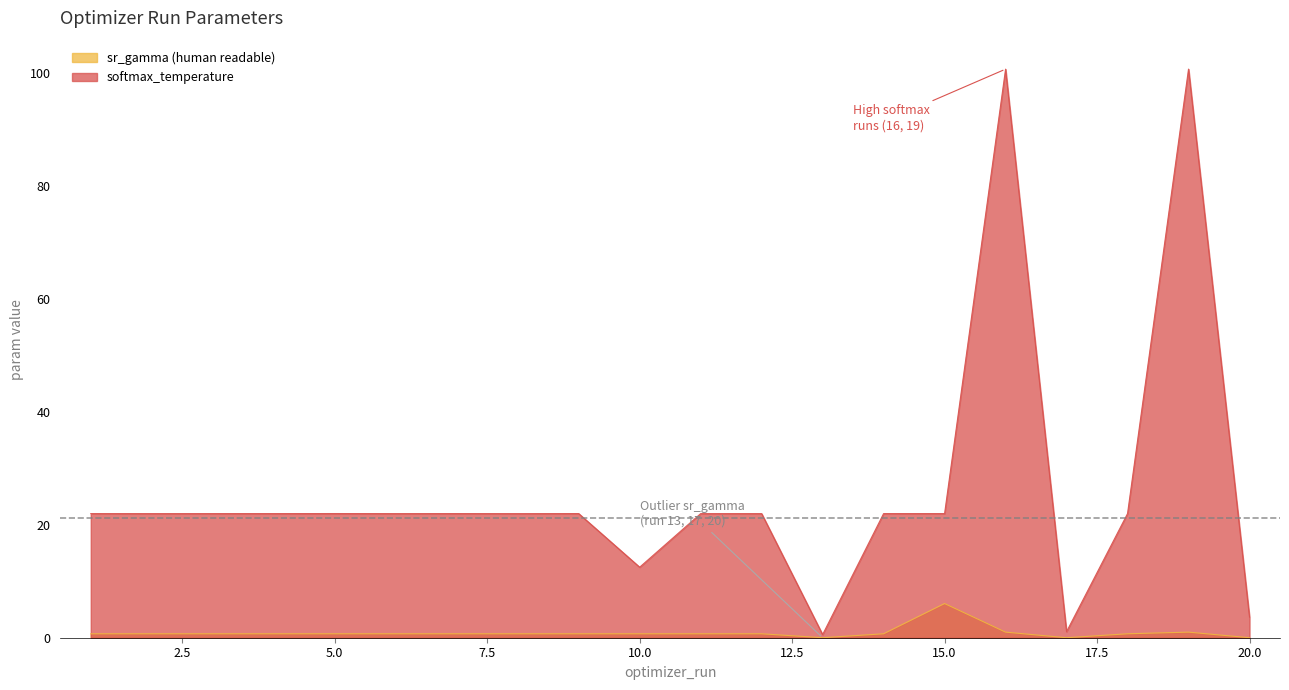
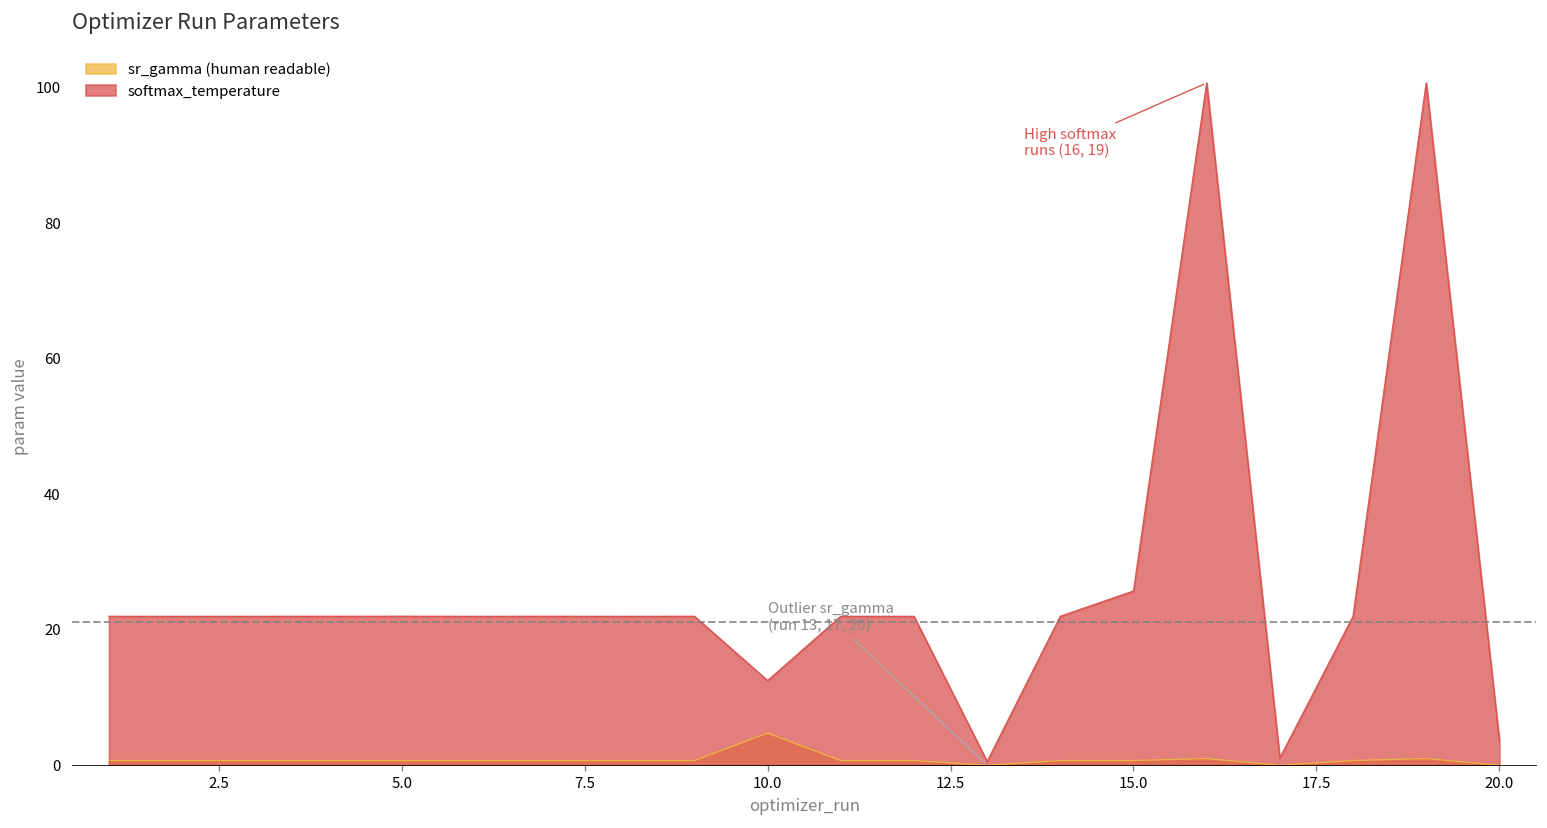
sr_gamma (human readable), 10.0: 1 -> 5
sr_gamma (human readable), 15.0: 6 -> 1
softmax_temperature, 15.0: 22 -> 26
